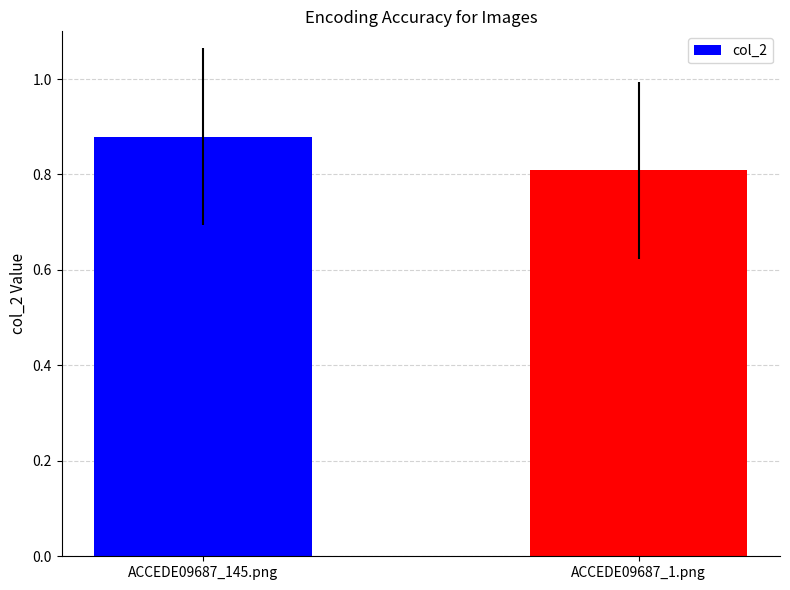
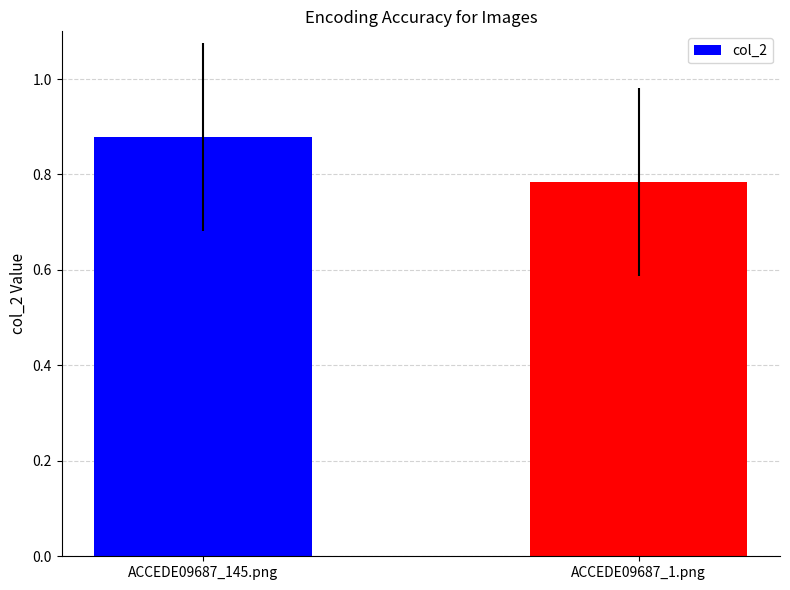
ACCEDE09687_1.png: 0.81 -> 0.78
